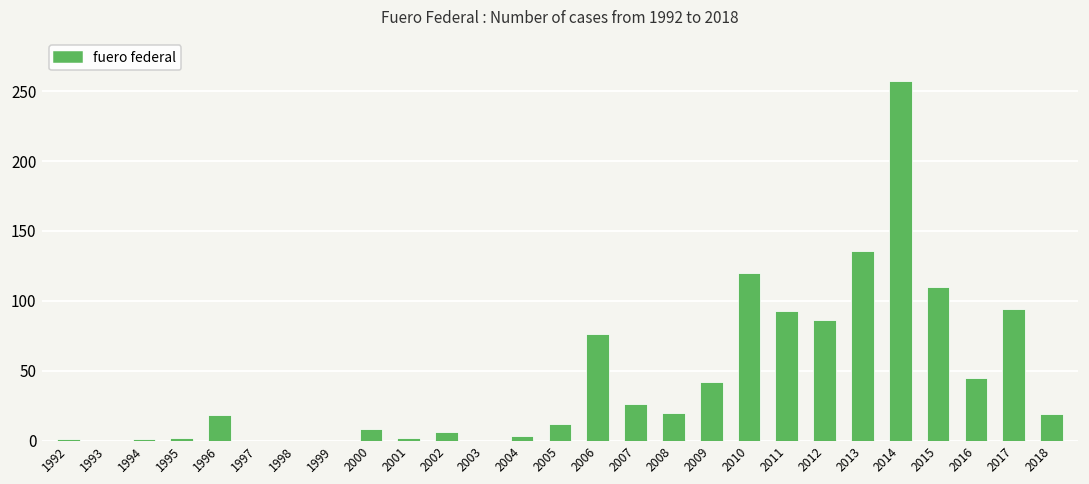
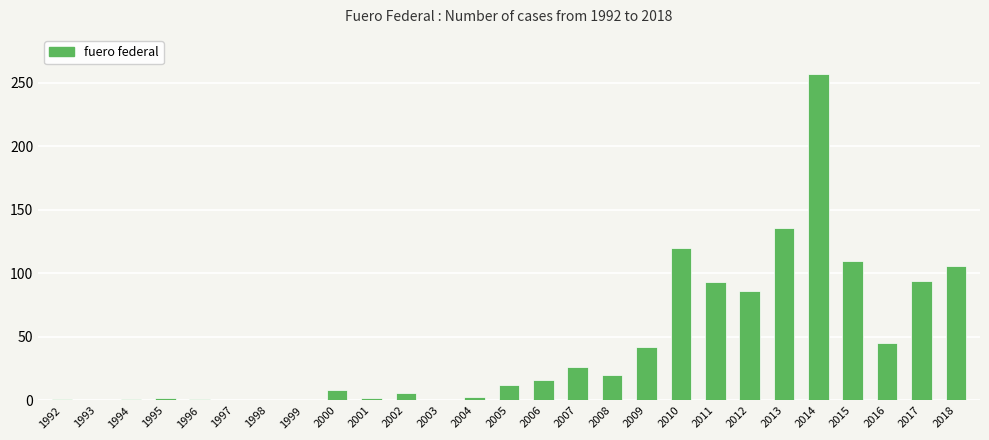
1996: 18 -> 1
2006: 76 -> 16
2018: 19 -> 106
